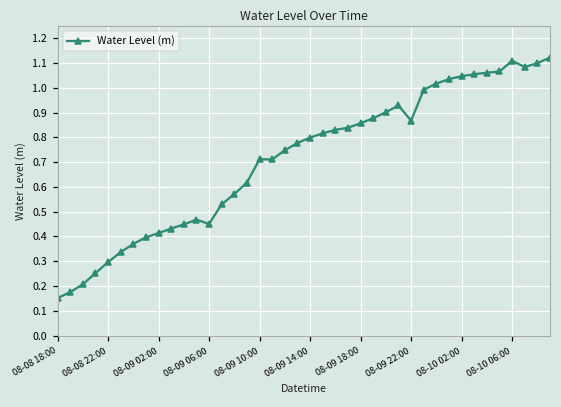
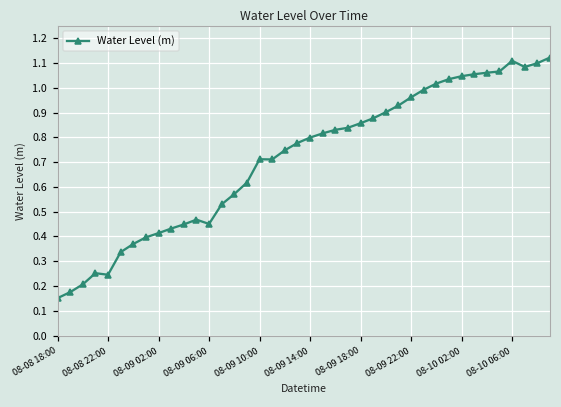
08-08 22:00: 0.30 -> 0.25
08-09 22:00: 0.87 -> 0.96
